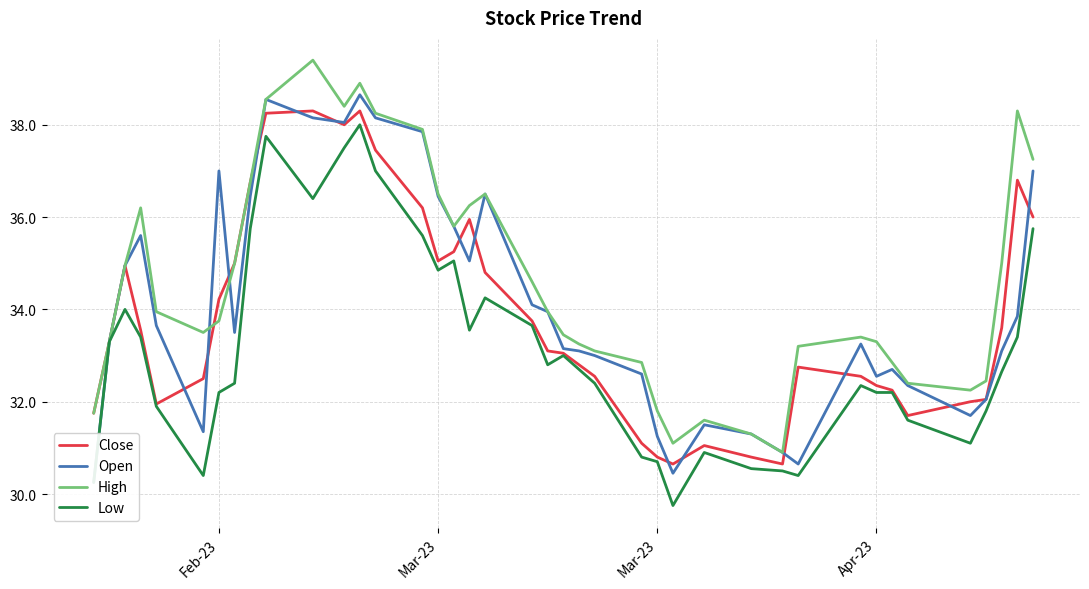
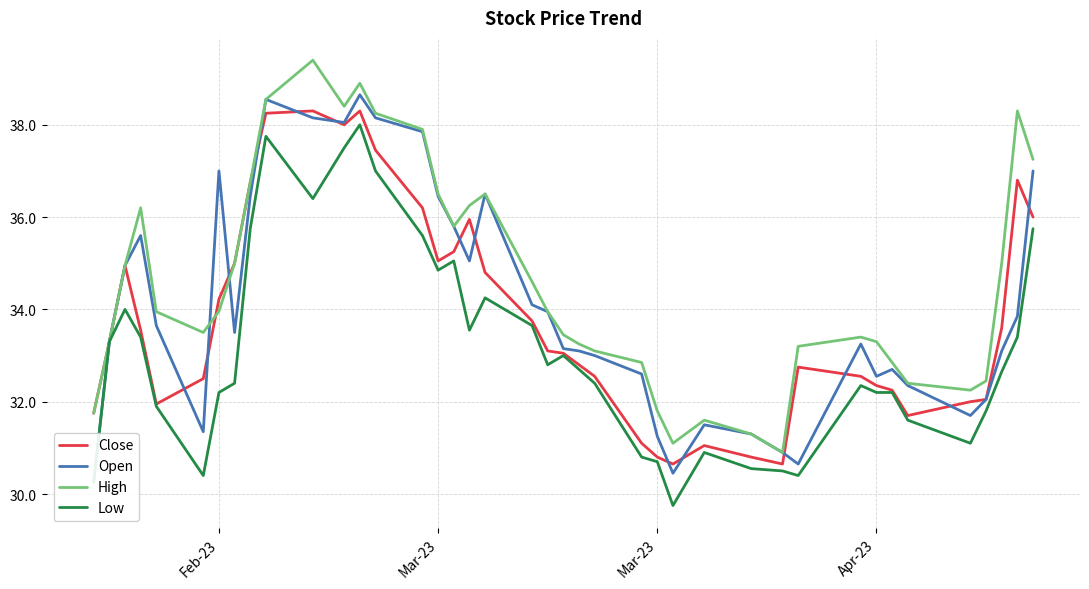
High, Feb-23: 33.8 -> 34.0
